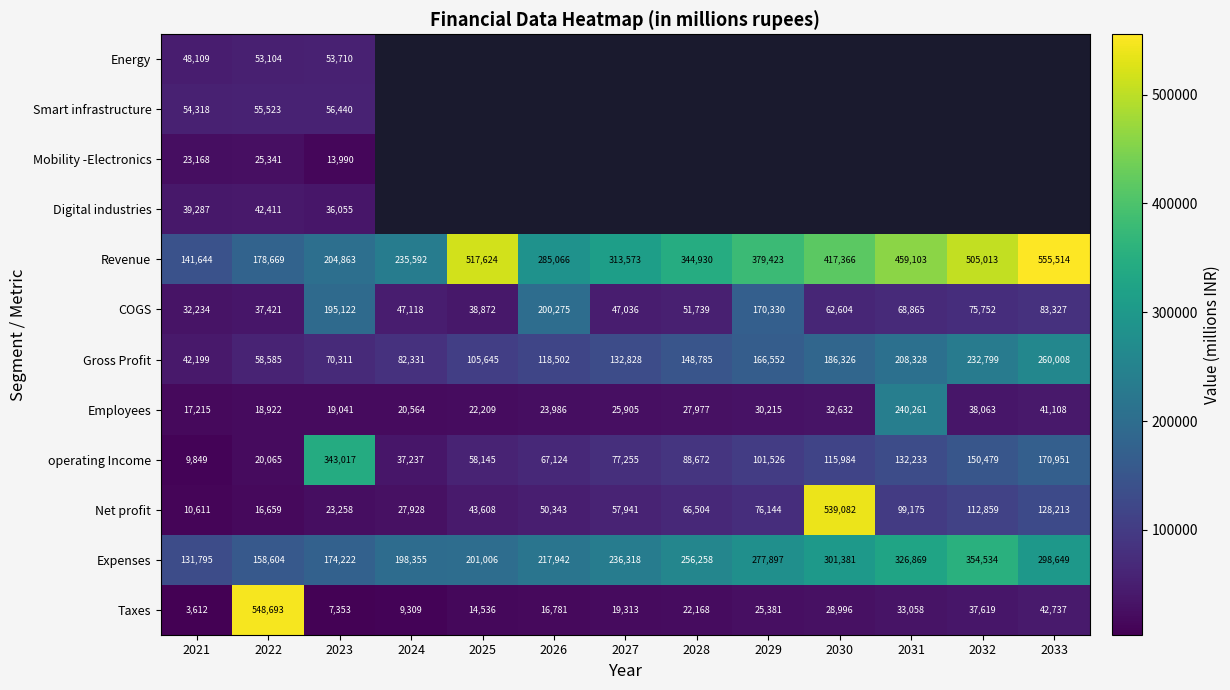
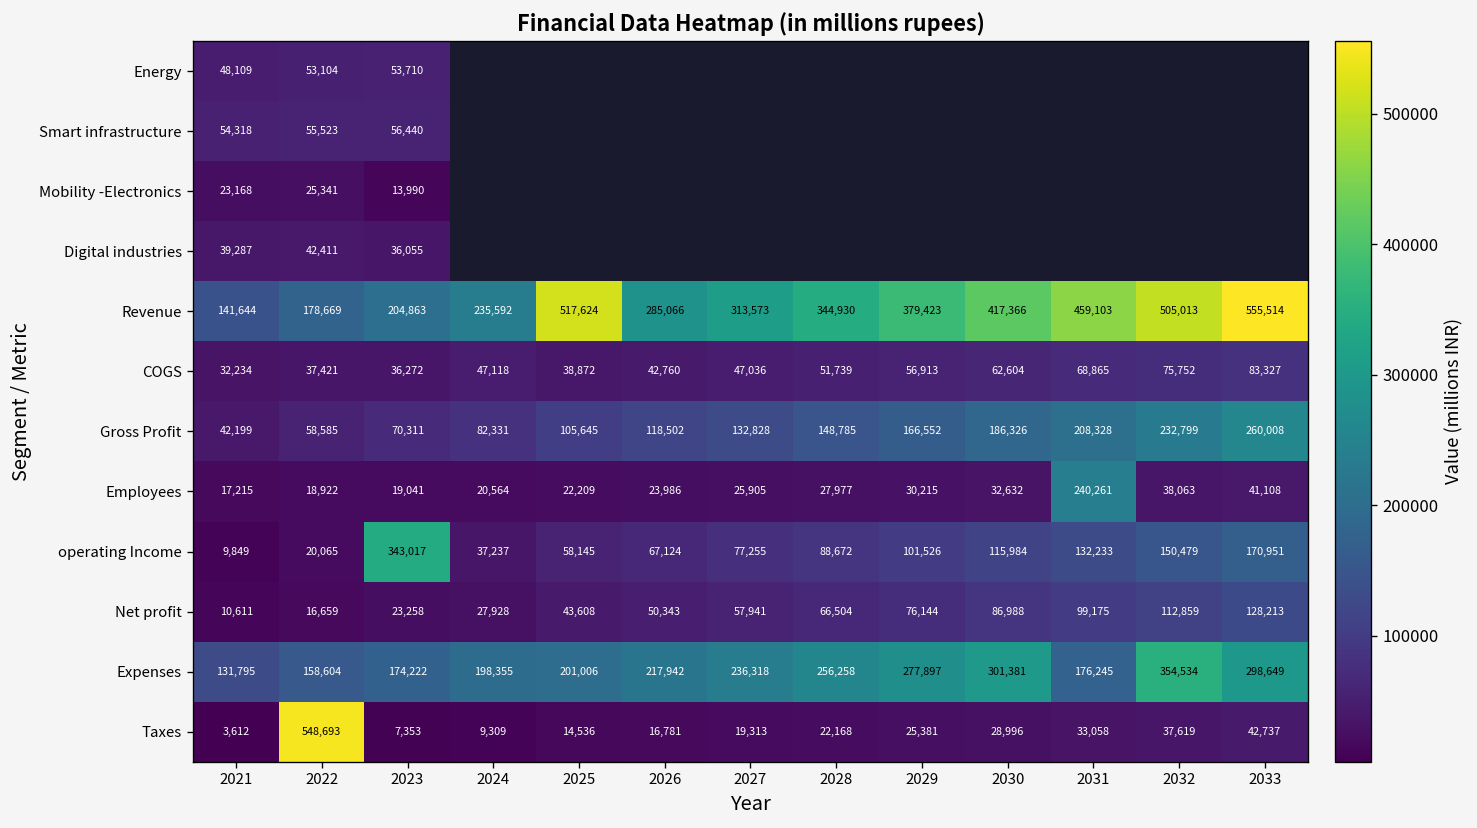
COGS, 2023: 195,122 -> 36,272
COGS, 2026: 200,275 -> 42,760
COGS, 2029: 170,330 -> 56,913
Net profit, 2030: 539,082 -> 86,988
Expenses, 2031: 326,869 -> 176,245
